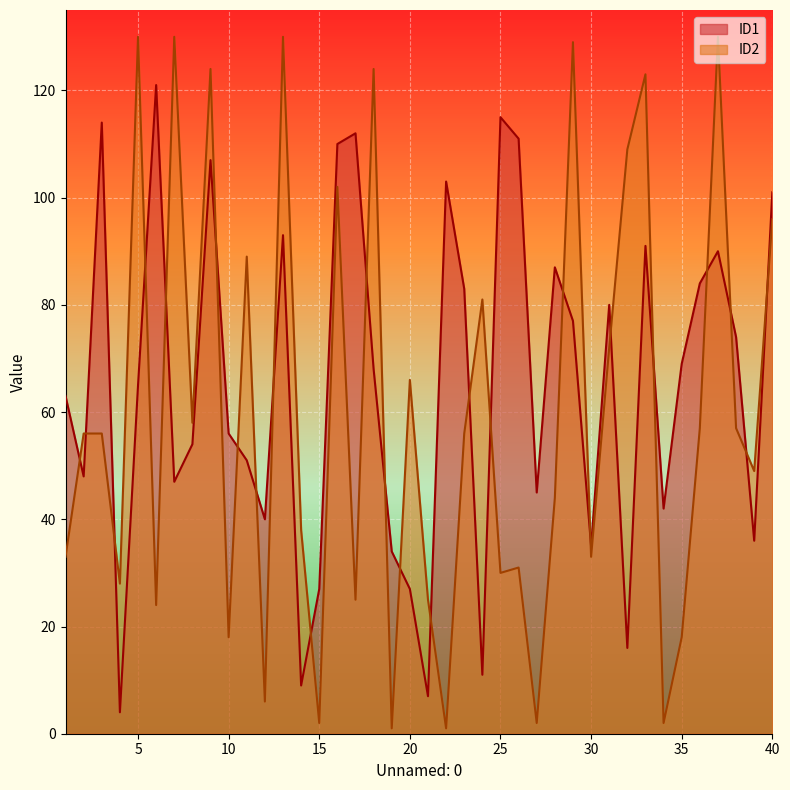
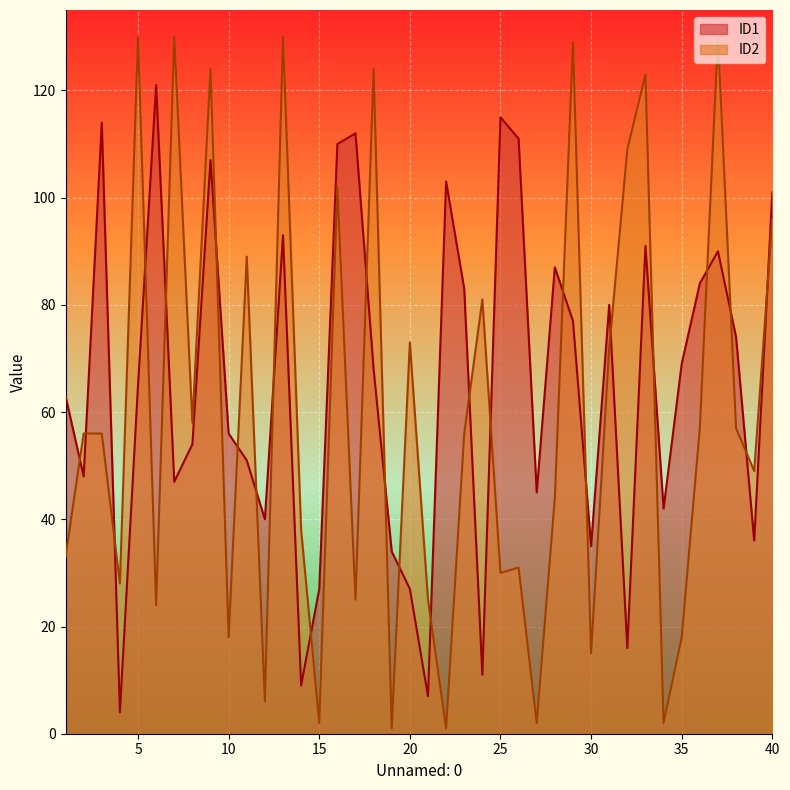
ID2, 20: 66 -> 73
ID2, 30: 33 -> 15
